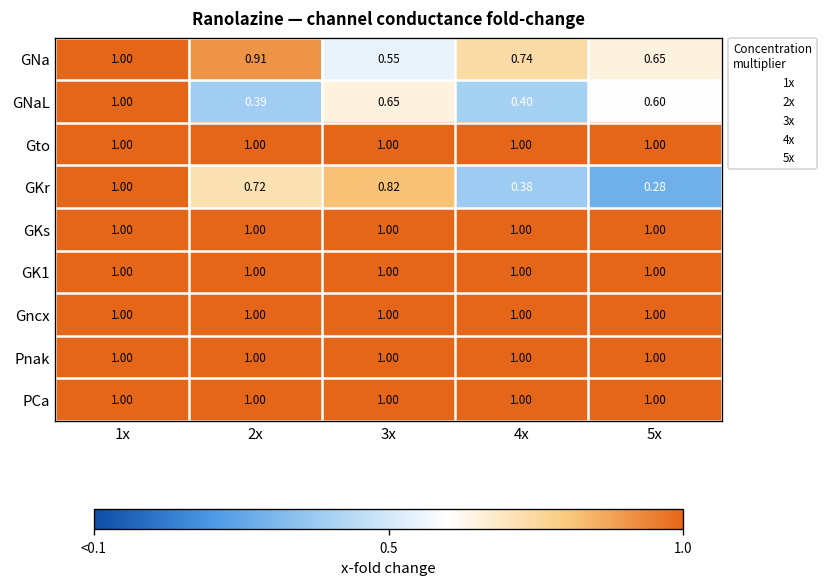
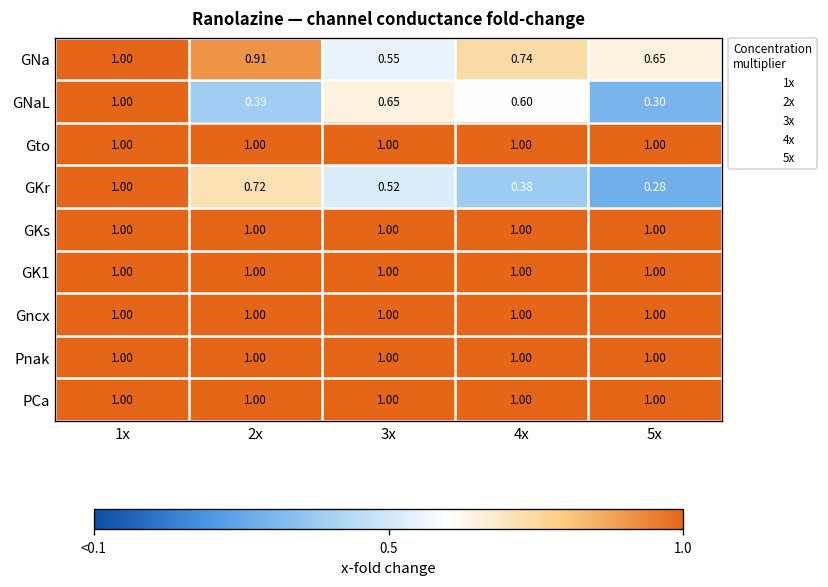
GNaL, 4x: 0.40 -> 0.60
GNaL, 5x: 0.60 -> 0.30
GKr, 3x: 0.82 -> 0.52
